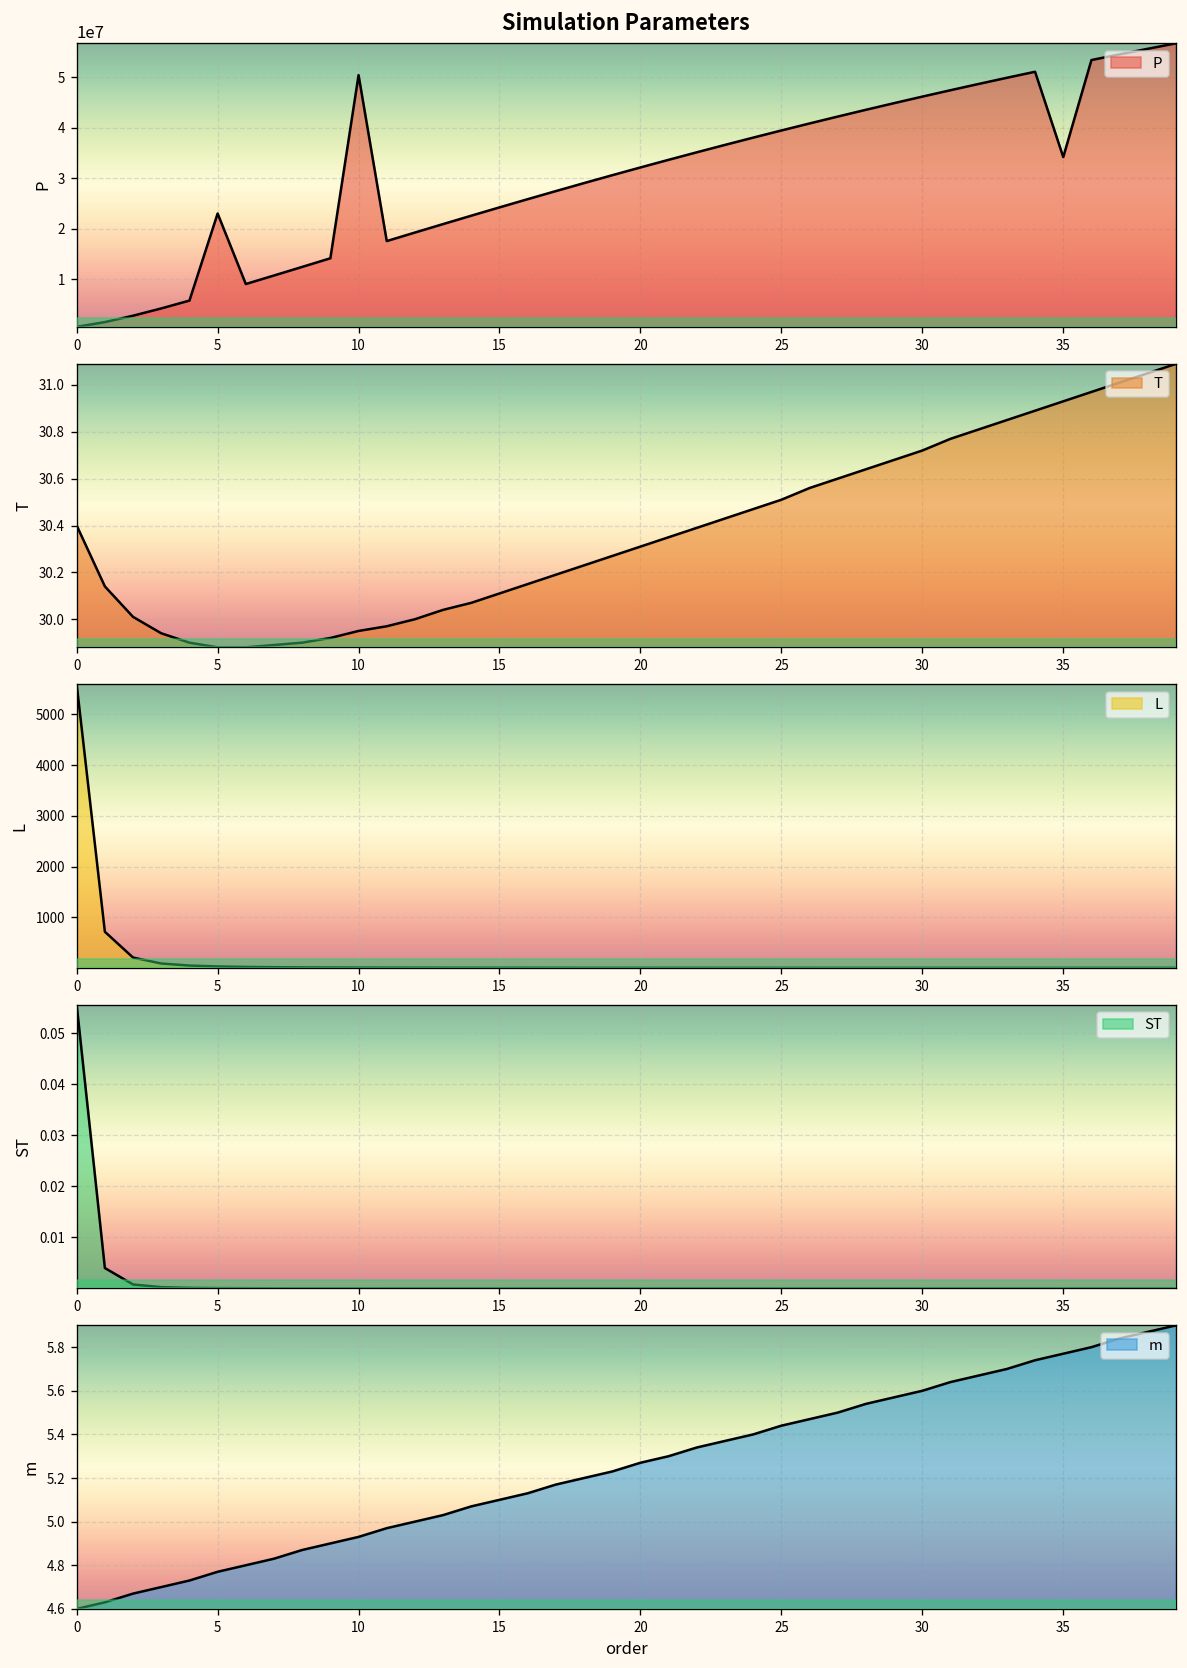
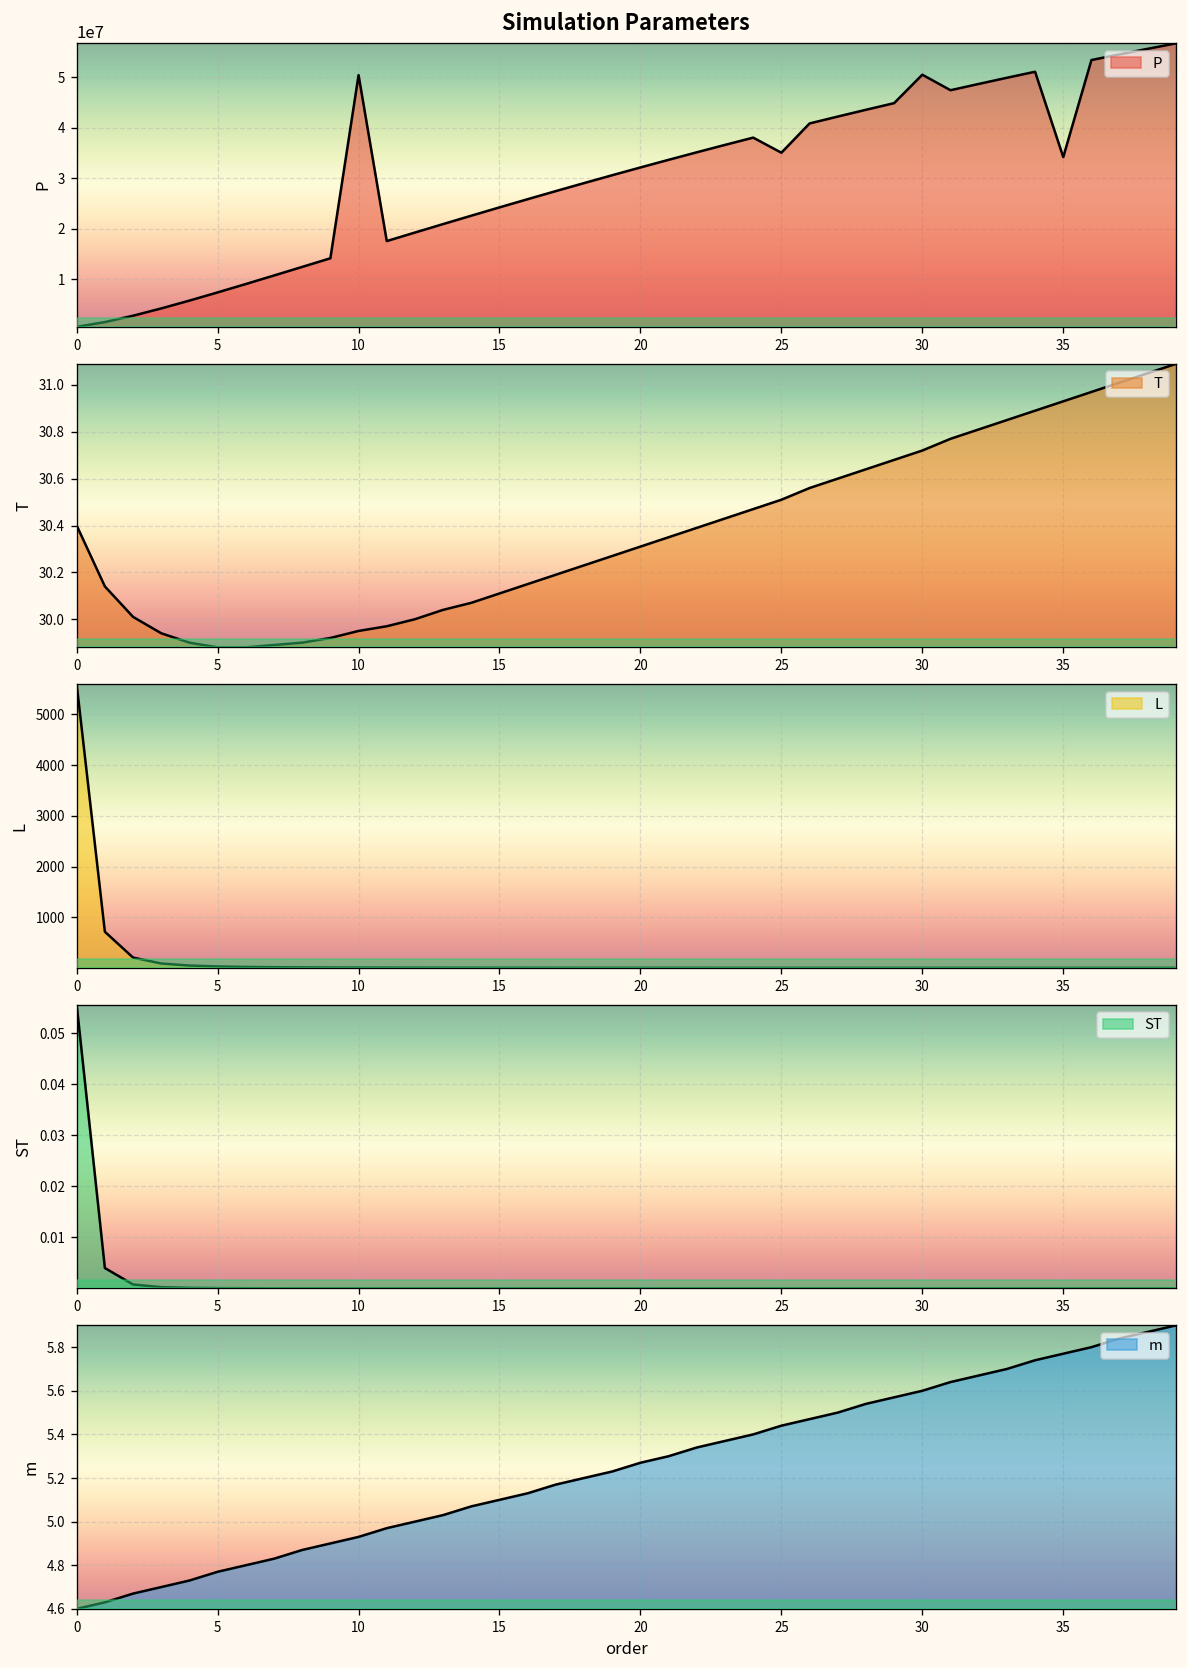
Simulation Parameters, 5: 23000000 -> 7000000
Simulation Parameters, 25: 39000000 -> 35000000
Simulation Parameters, 30: 46000000 -> 50000000
